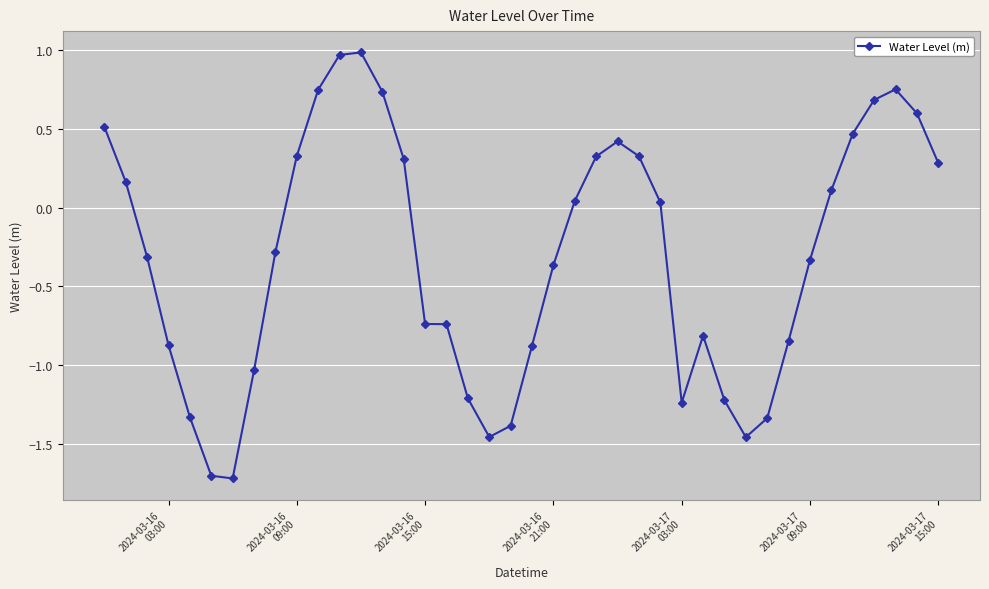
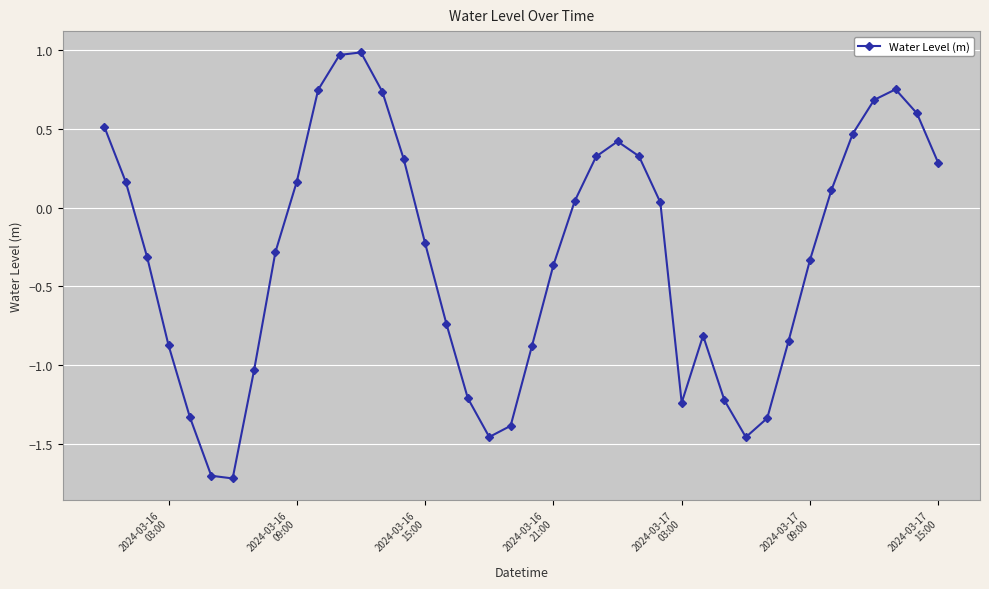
2024-03-16 09:00: 0.33 -> 0.17
2024-03-16 15:00: -0.74 -> -0.23
